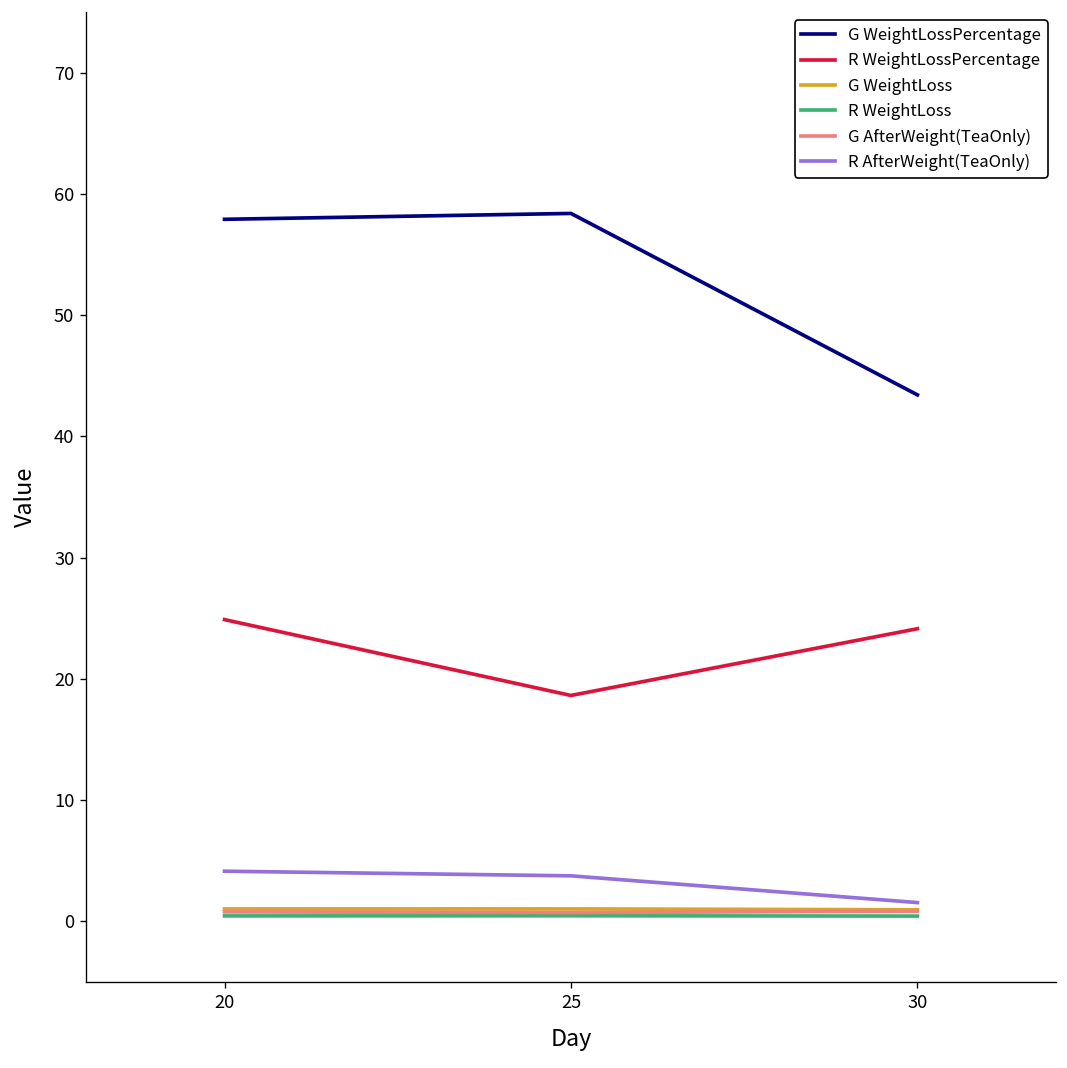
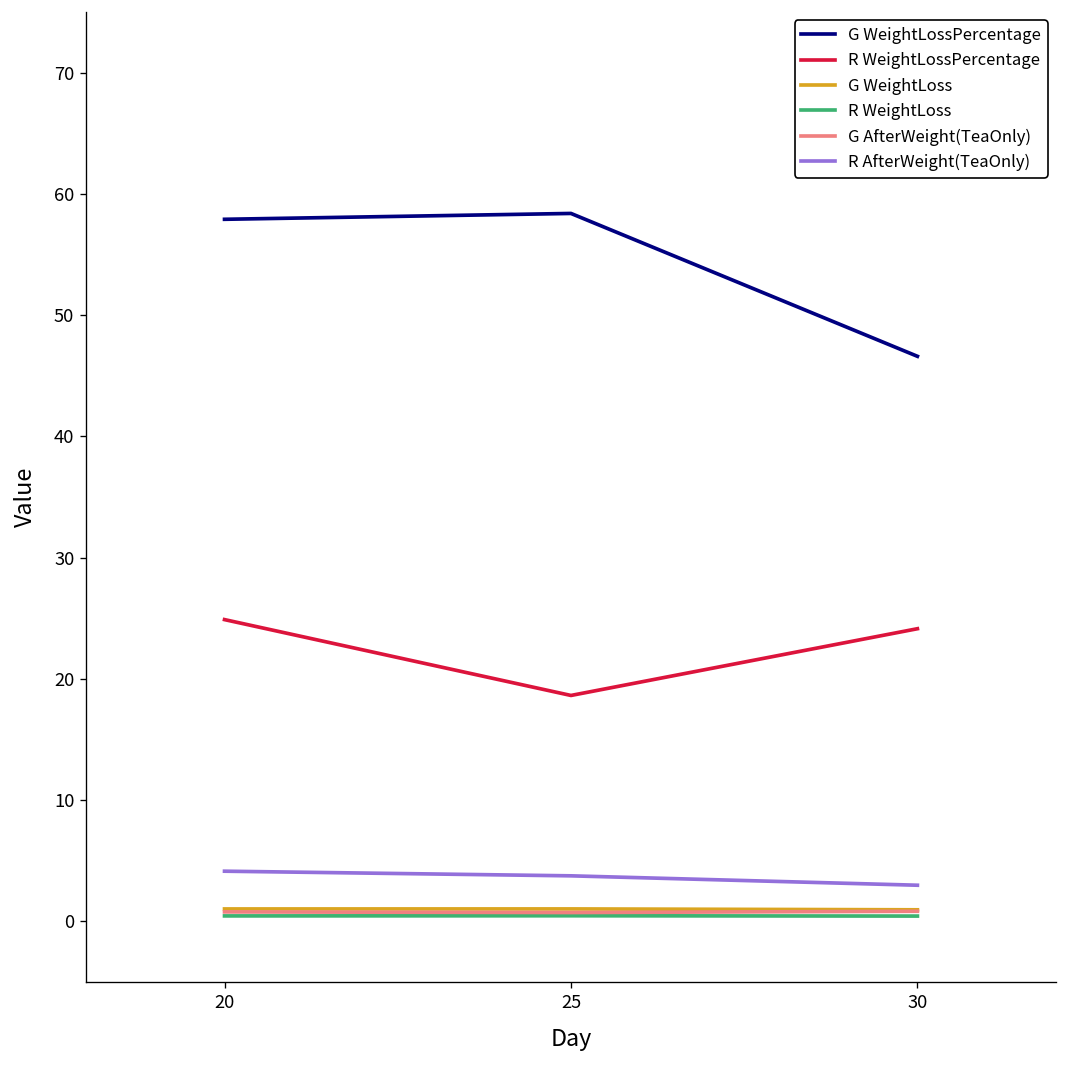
G WeightLossPercentage, 30: 43.4 -> 46.6
R AfterWeight(TeaOnly), 30: 1.6 -> 3.0
